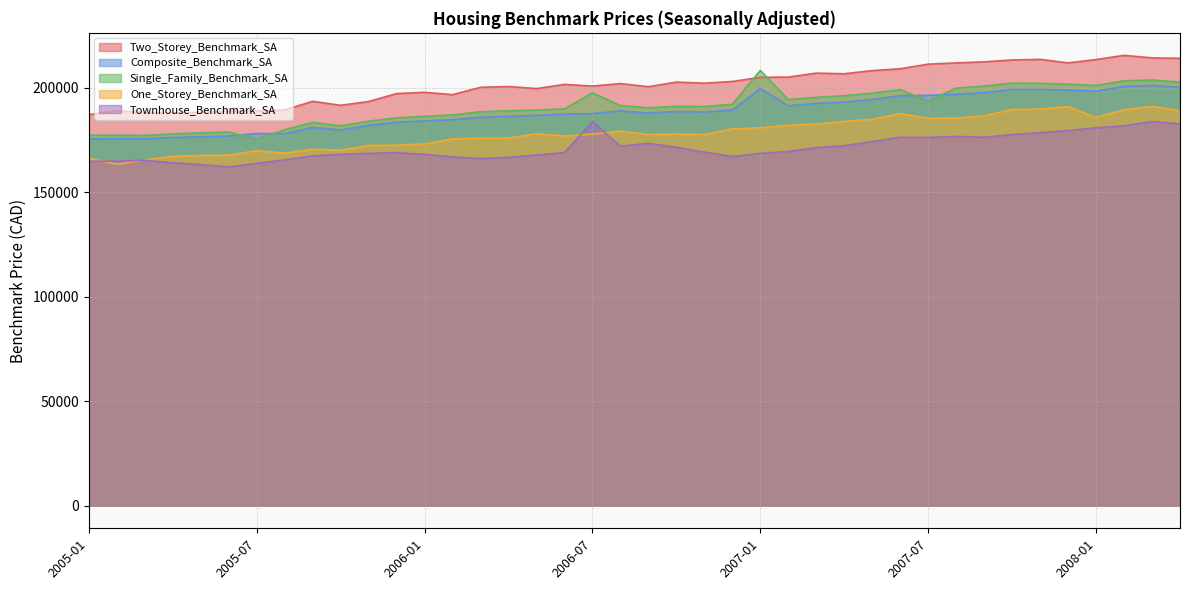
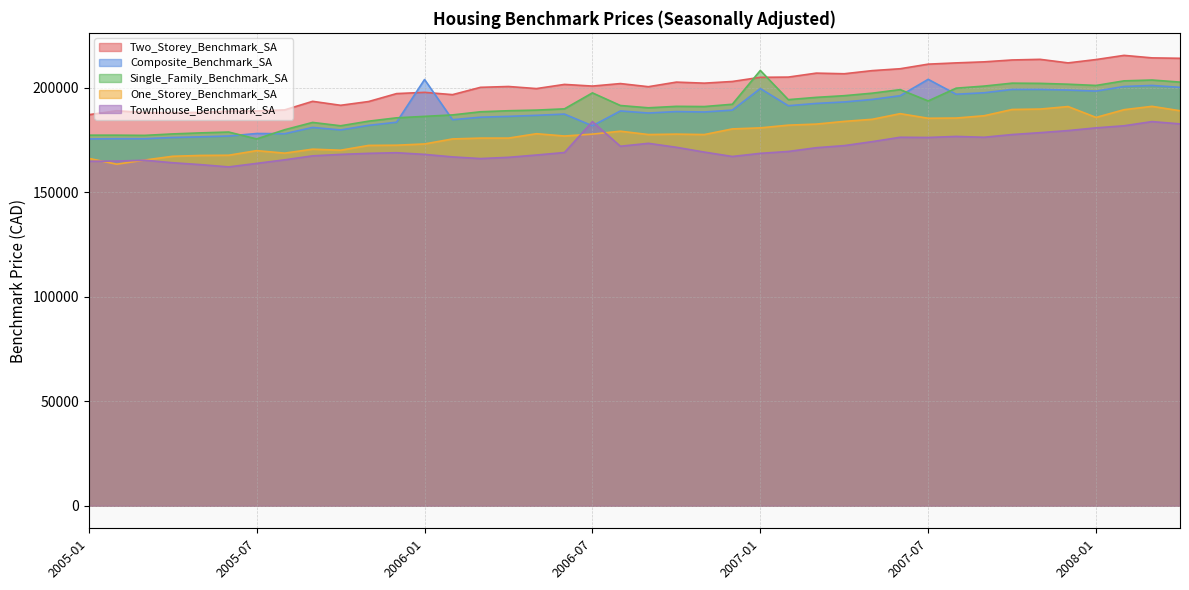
Composite_Benchmark_SA, 2006-01: 184000 -> 204000
Composite_Benchmark_SA, 2006-07: 188000 -> 182000
Composite_Benchmark_SA, 2007-07: 197000 -> 204000
